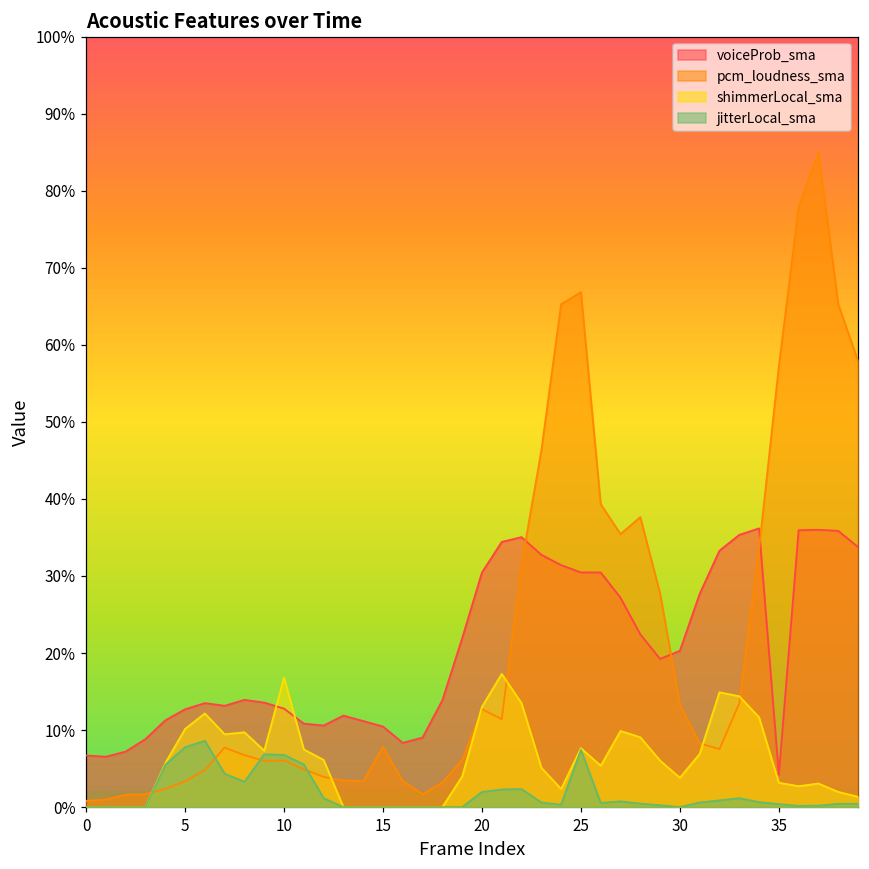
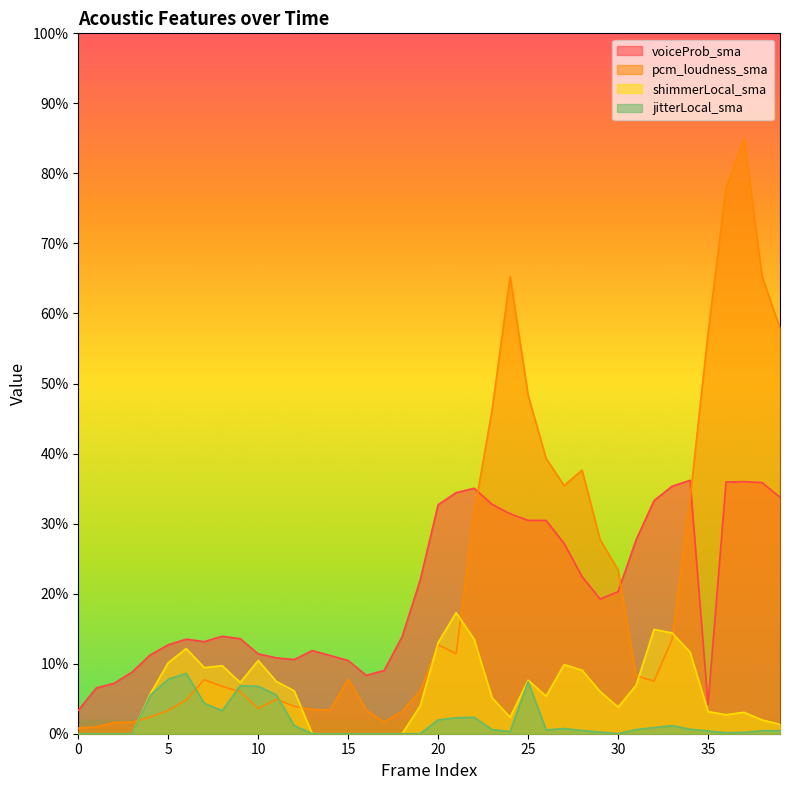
voiceProb_sma, 0: 7% -> 3%
voiceProb_sma, 10: 13% -> 11%
pcm_loudness_sma, 10: 6% -> 4%
shimmerLocal_sma, 10: 17% -> 10%
voiceProb_sma, 20: 30% -> 33%
pcm_loudness_sma, 25: 67% -> 48%
pcm_loudness_sma, 30: 13% -> 23%
